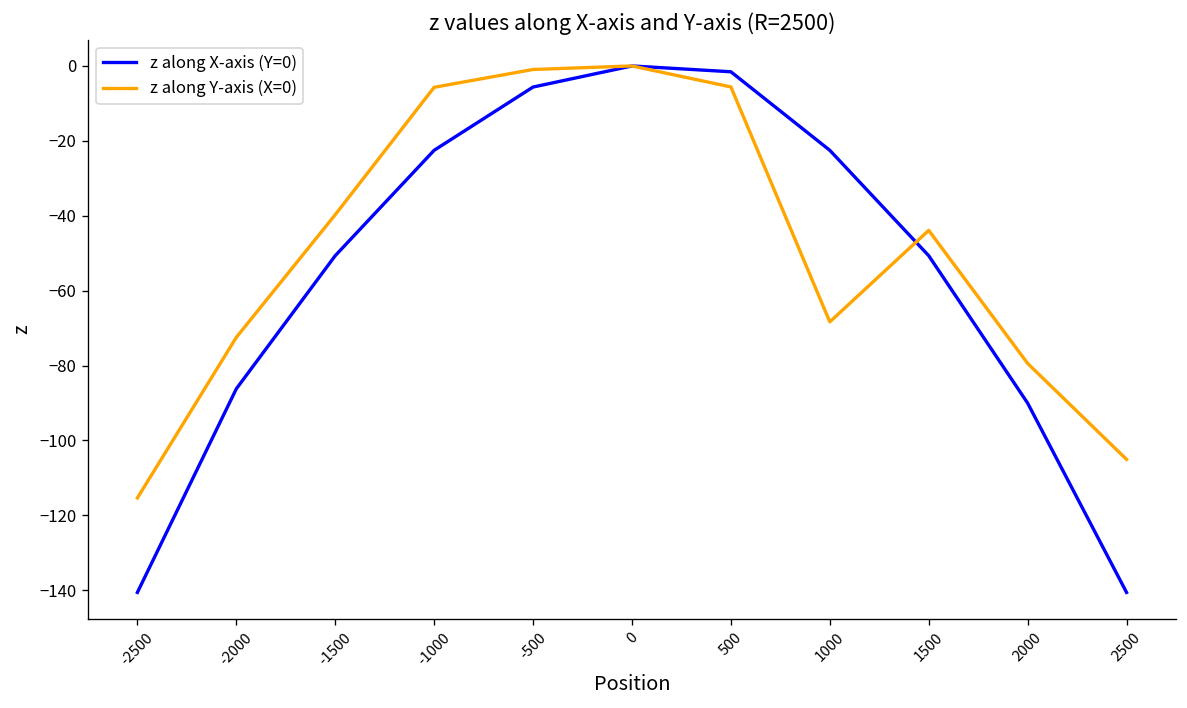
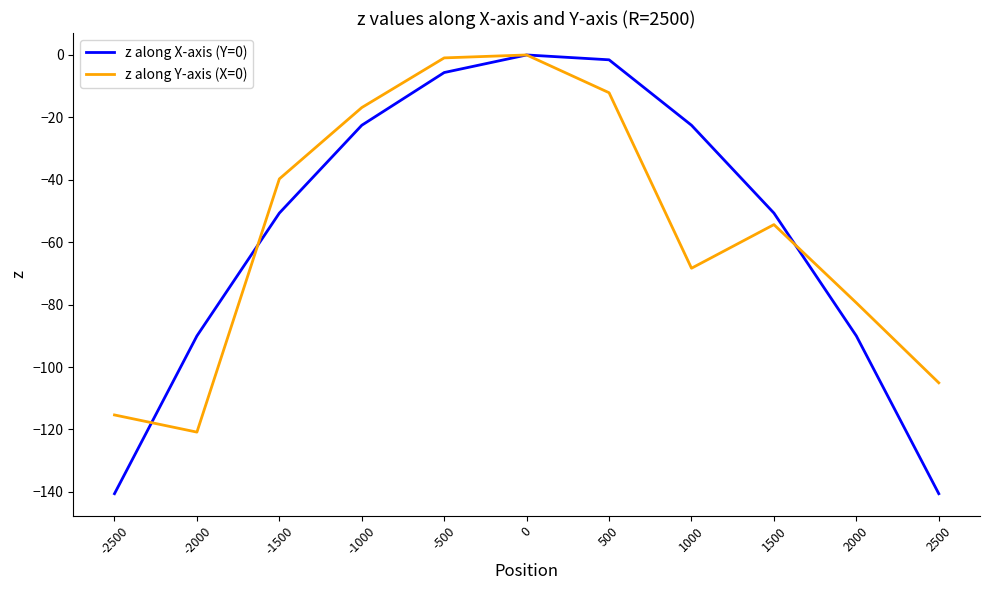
z along X-axis (Y=0), -2000: -86 -> -90
z along Y-axis (X=0), -2000: -72 -> -121
z along Y-axis (X=0), -1000: -6 -> -17
z along Y-axis (X=0), 500: -6 -> -12
z along Y-axis (X=0), 1500: -44 -> -54
